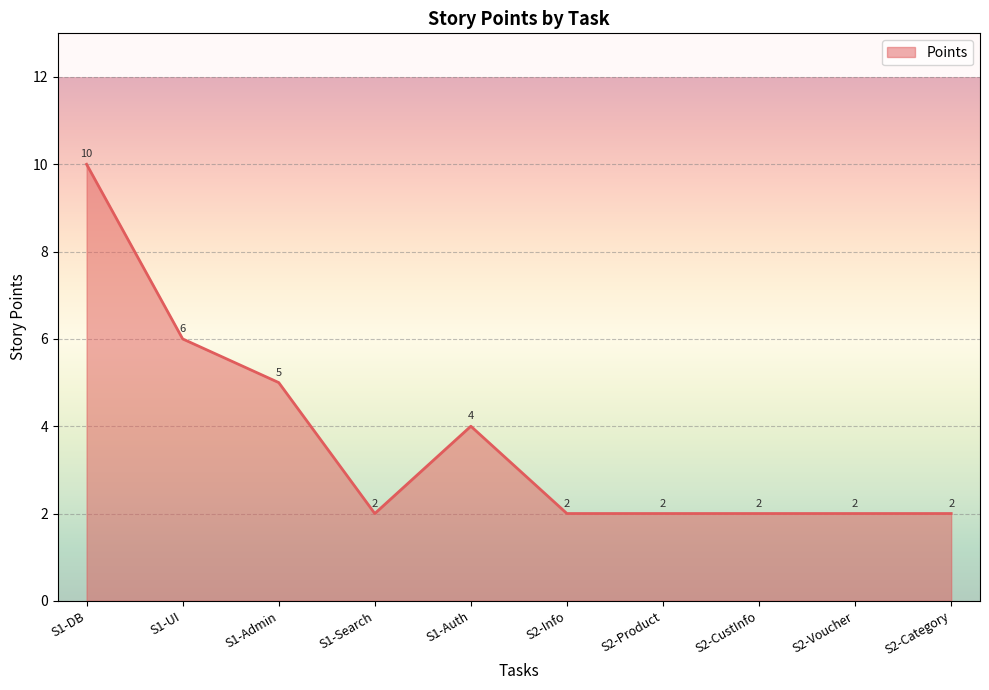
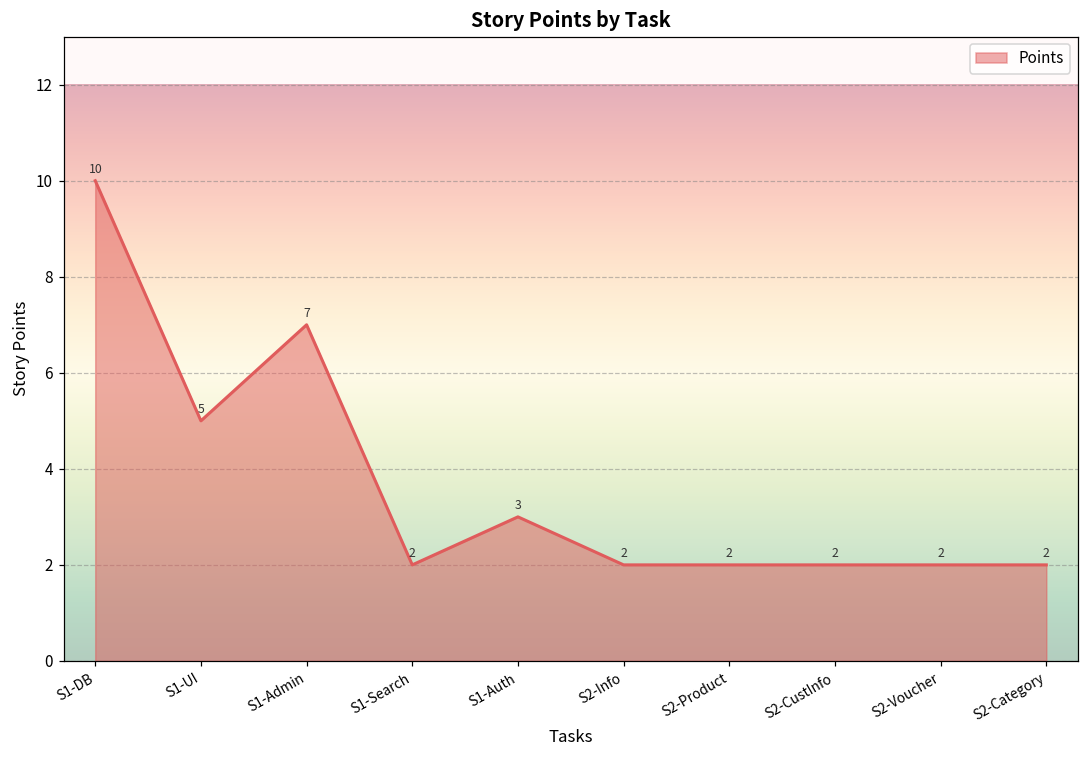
S1-UI: 6 -> 5
S1-Admin: 5 -> 7
S1-Auth: 4 -> 3
